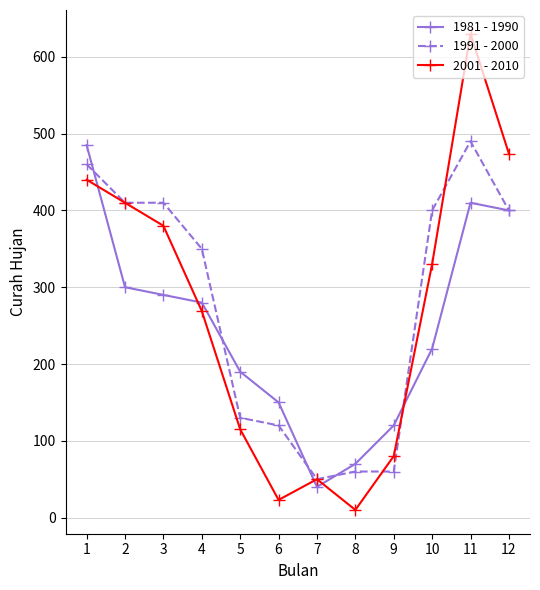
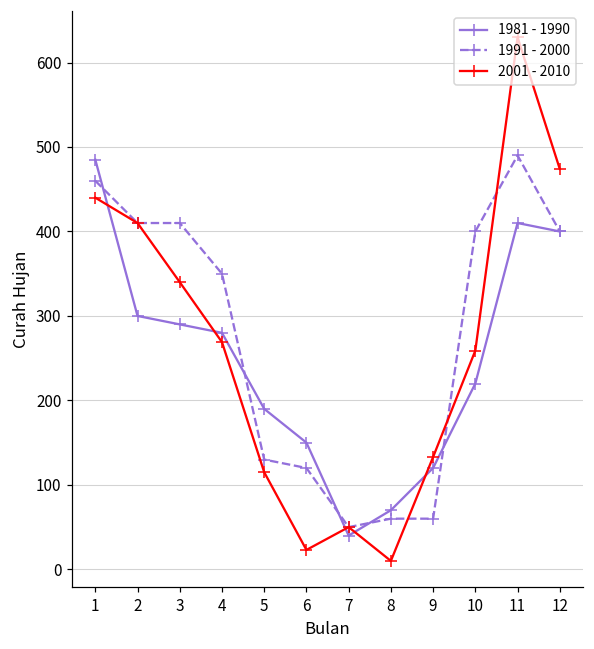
2001 - 2010, 3: 380 -> 340
2001 - 2010, 9: 80 -> 130
2001 - 2010, 10: 330 -> 260
